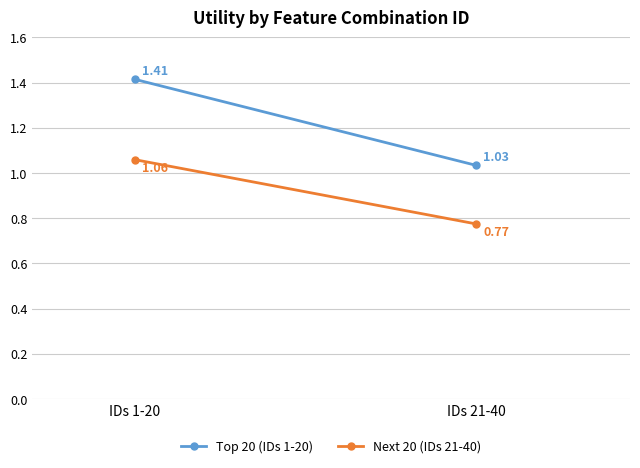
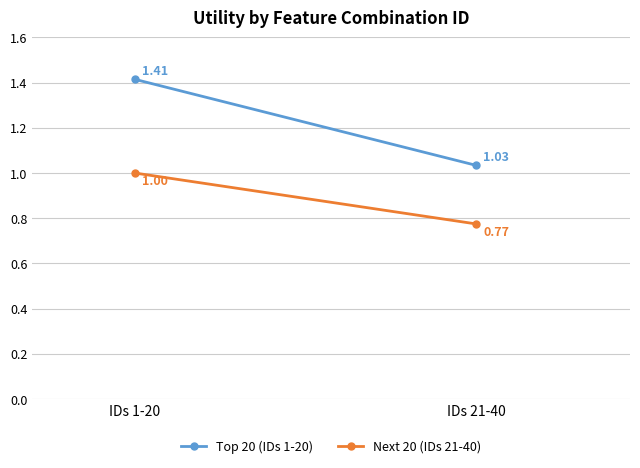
Next 20 (IDs 21-40), IDs 1-20: 1.06 -> 1.00
